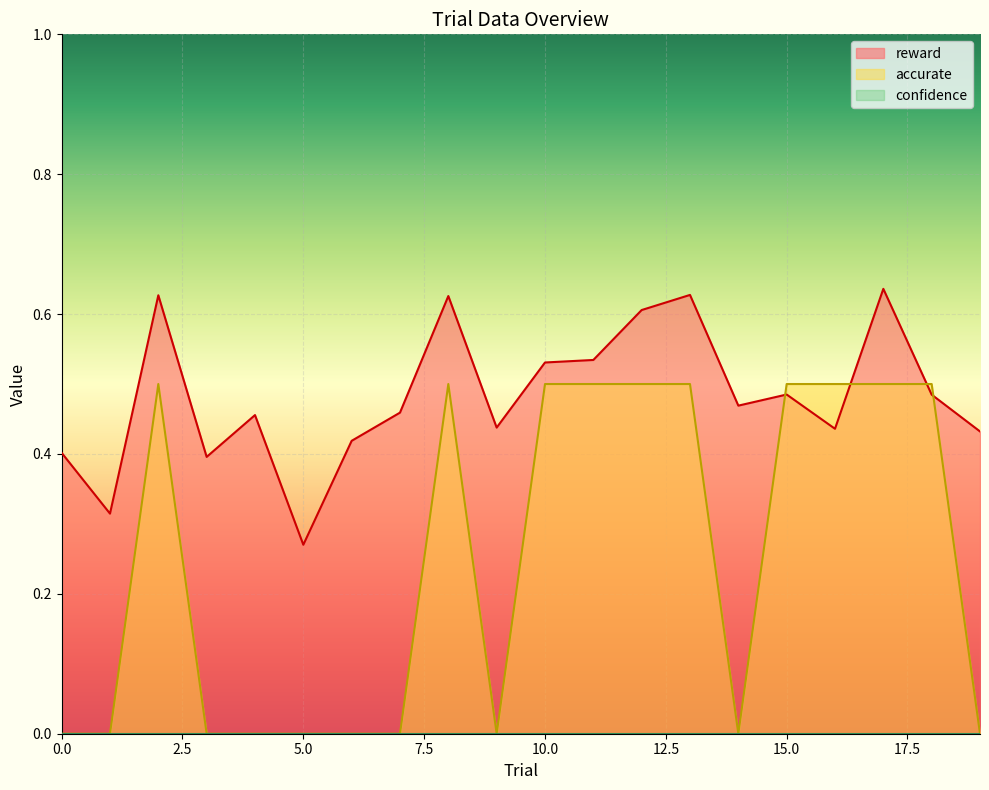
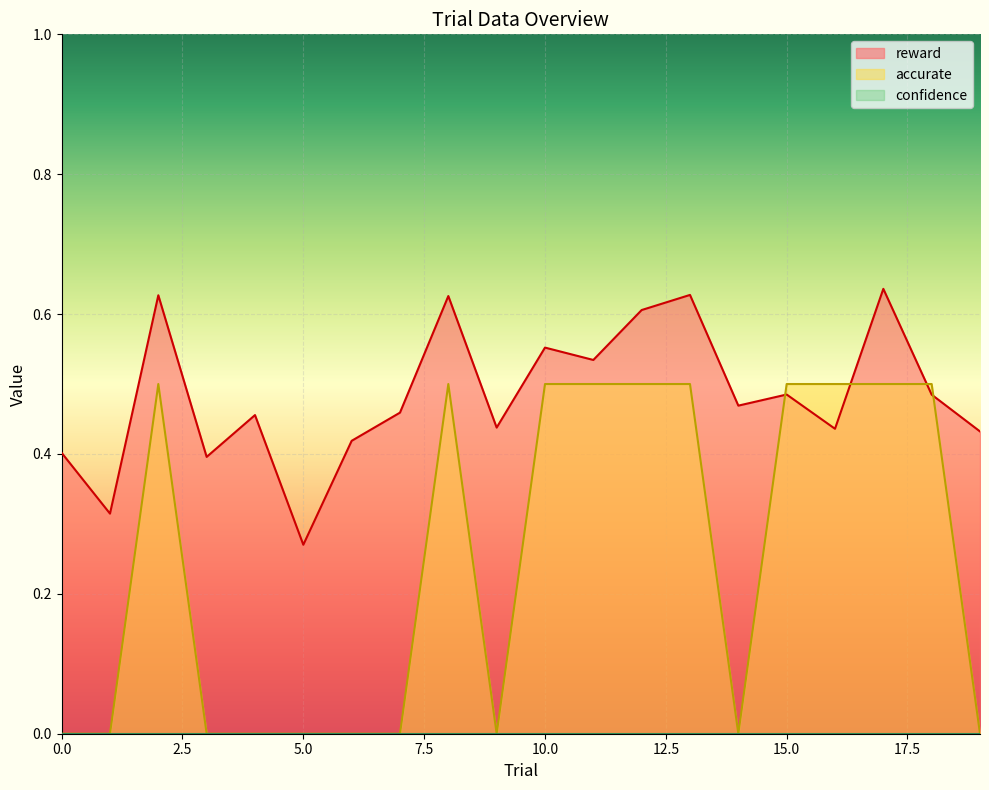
reward, 10.0: 0.53 -> 0.55
